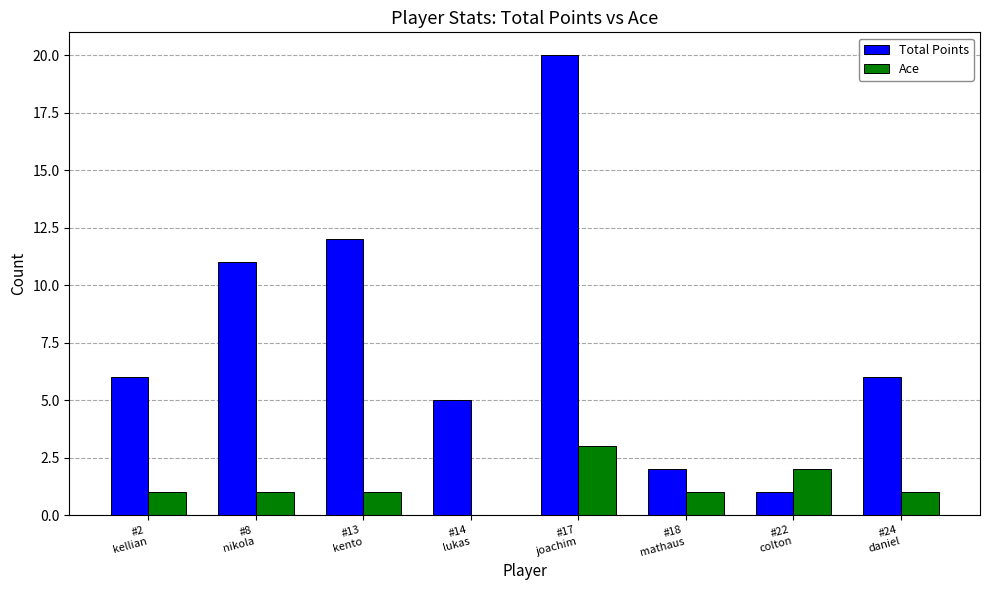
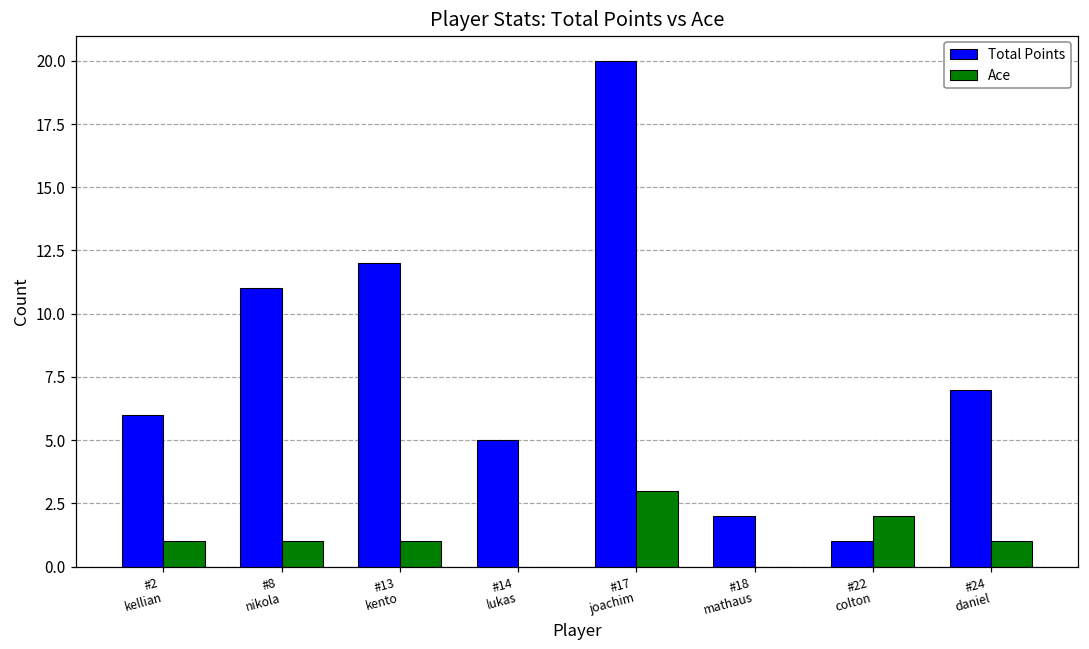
Ace, #18 mathaus: 1 -> 0
Total Points, #24 daniel: 6 -> 7
